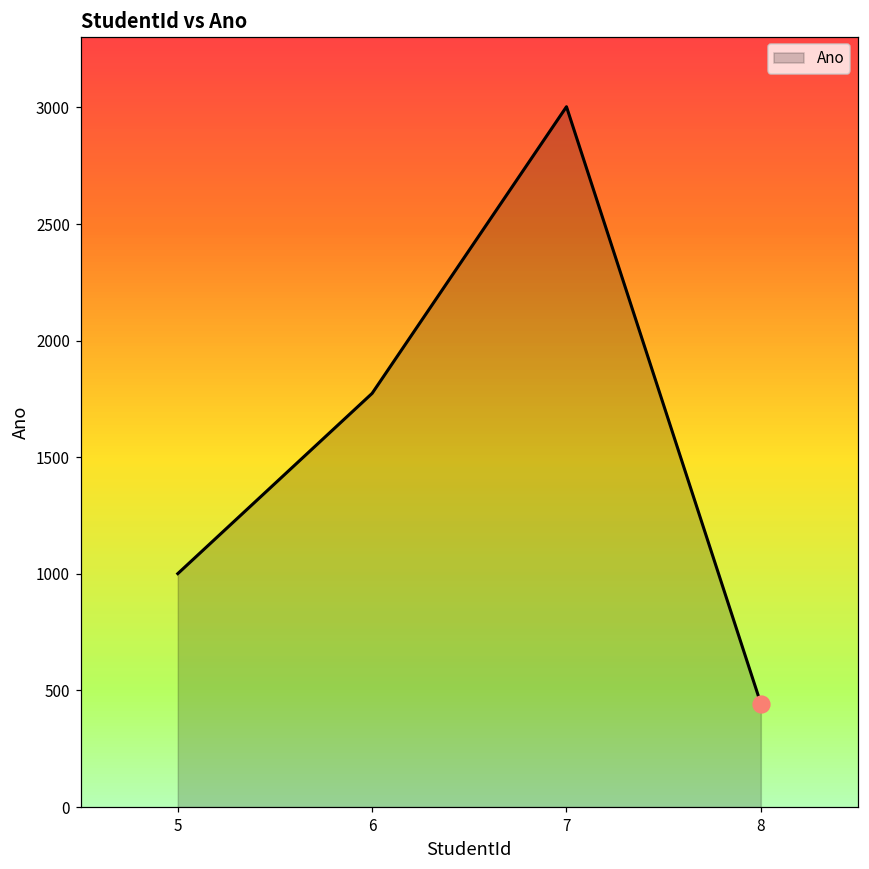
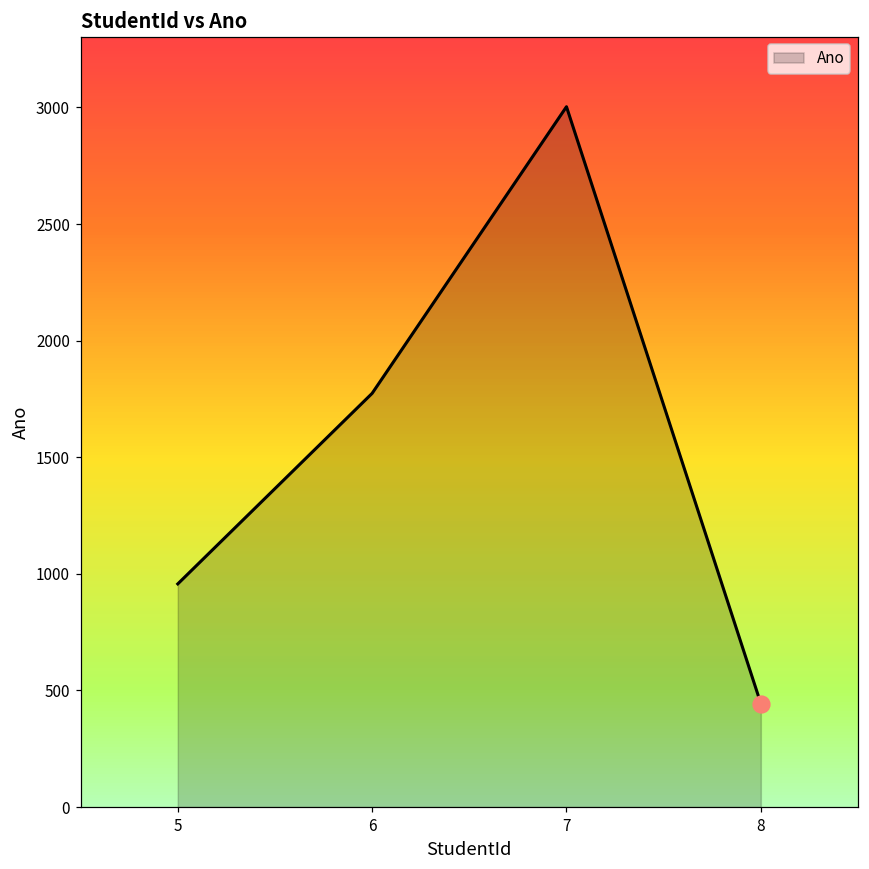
Ano, 5: 1000 -> 960
